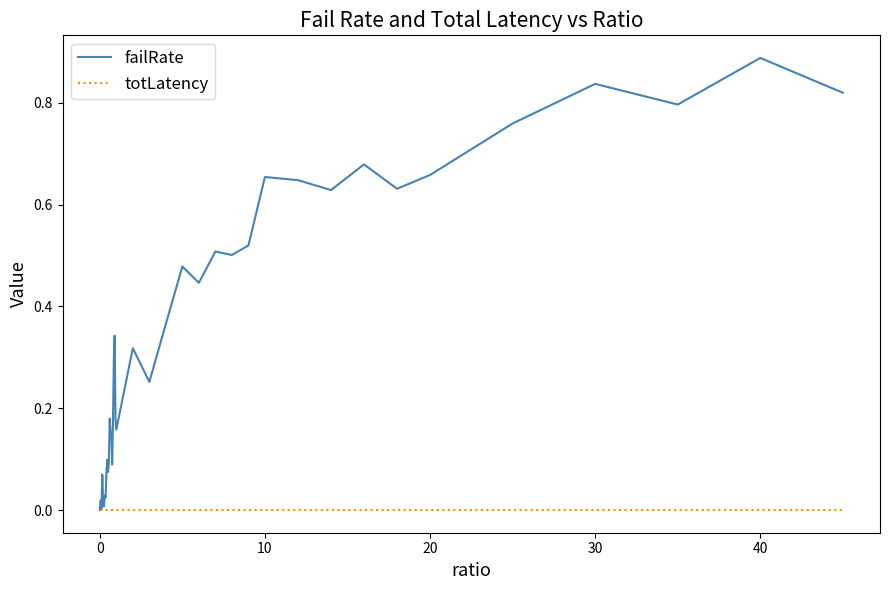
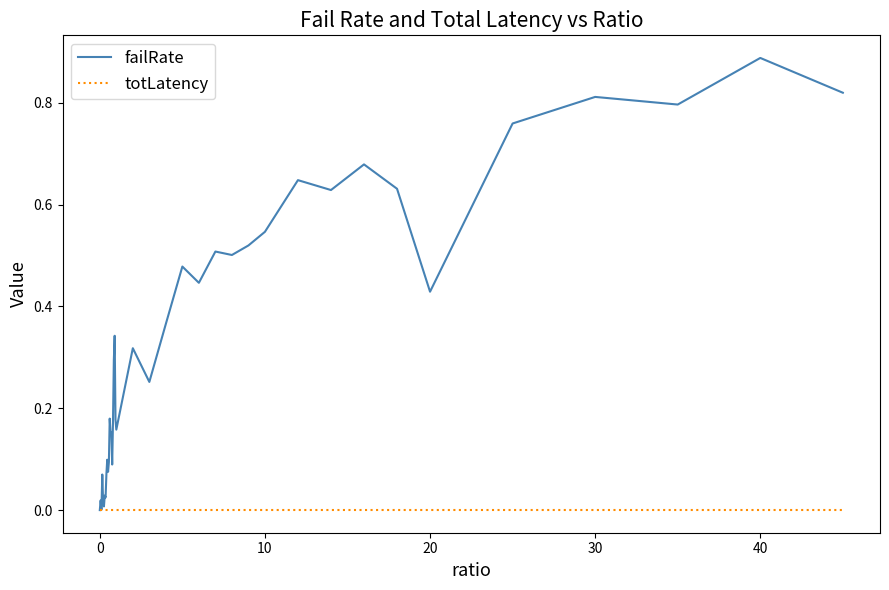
failRate, 10: 0.65 -> 0.55
failRate, 20: 0.66 -> 0.43
failRate, 30: 0.84 -> 0.81
